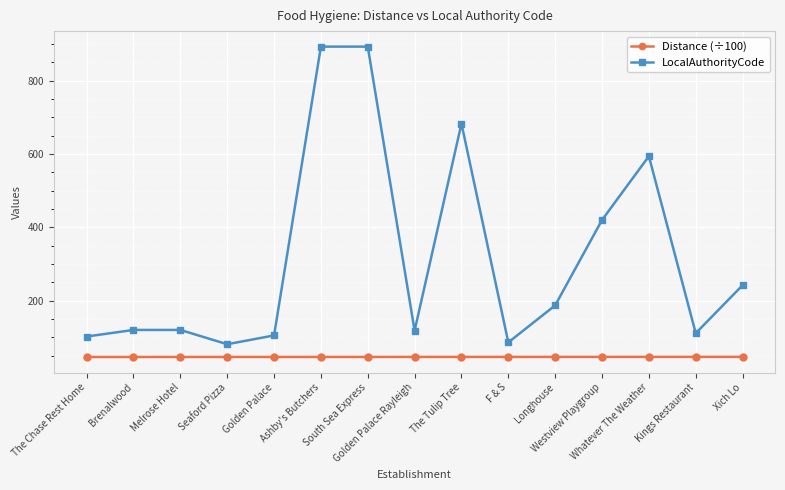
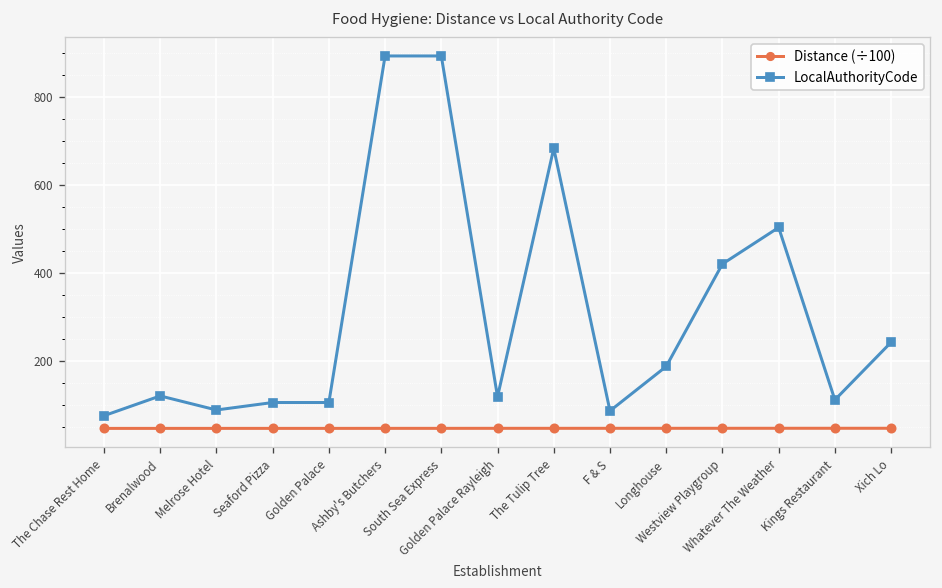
LocalAuthorityCode, The Chase Rest Home: 100 -> 80
LocalAuthorityCode, Melrose Hotel: 120 -> 90
LocalAuthorityCode, Seaford Pizza: 80 -> 110
LocalAuthorityCode, Whatever The Weather: 590 -> 500
